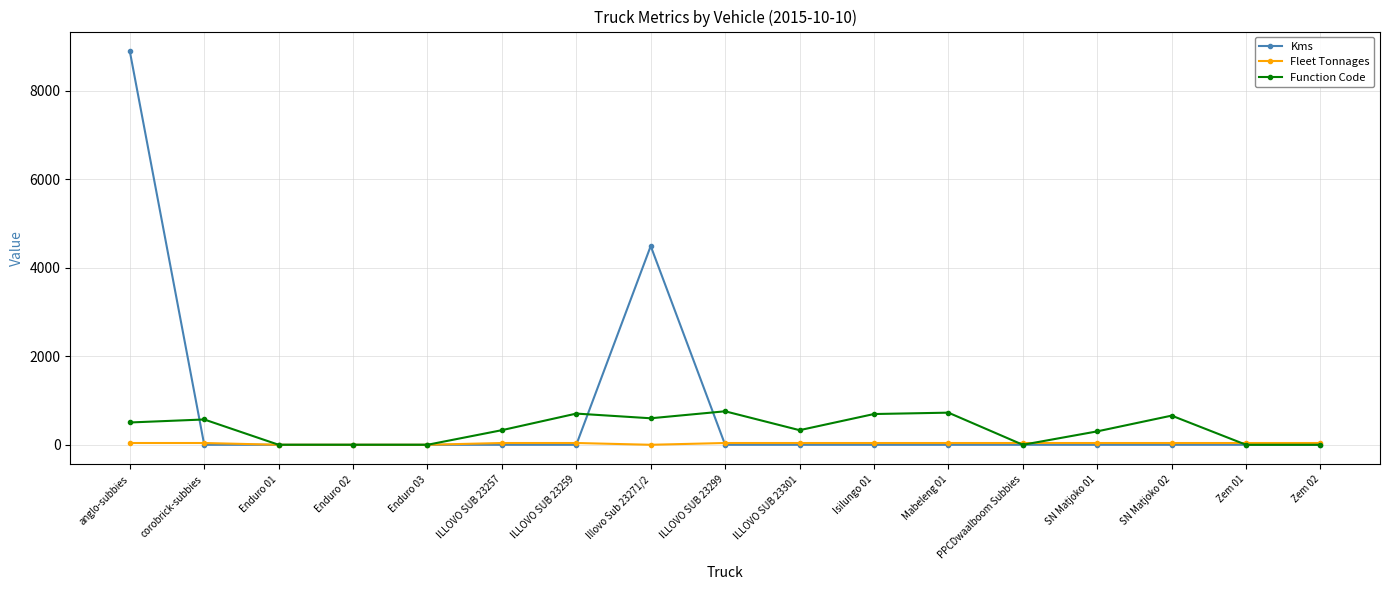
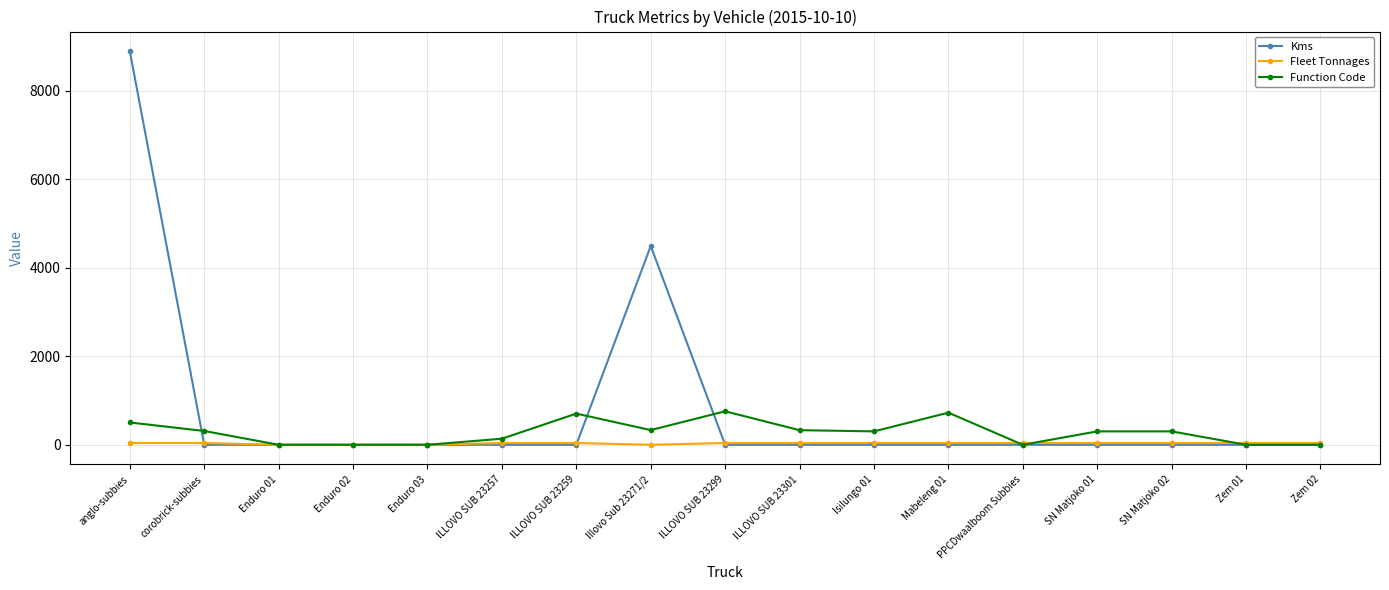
Function Code, corobrick-subbies: 600 -> 300
Function Code, ILLOVO SUB 23257: 300 -> 100
Function Code, Illovo Sub 23271/2: 600 -> 300
Function Code, Isilungo 01: 700 -> 300
Function Code, SN Matjoko 02: 700 -> 300
